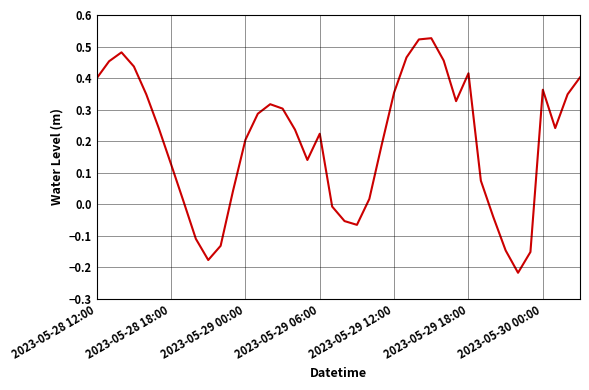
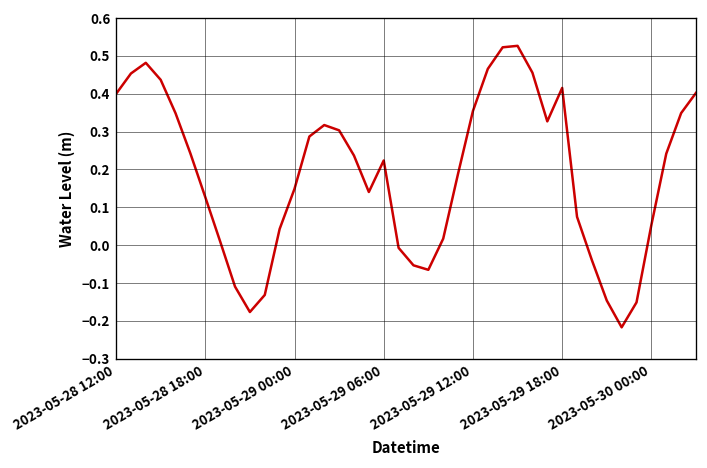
2023-05-29 00:00: 0.20 -> 0.15
2023-05-30 00:00: 0.36 -> 0.05
